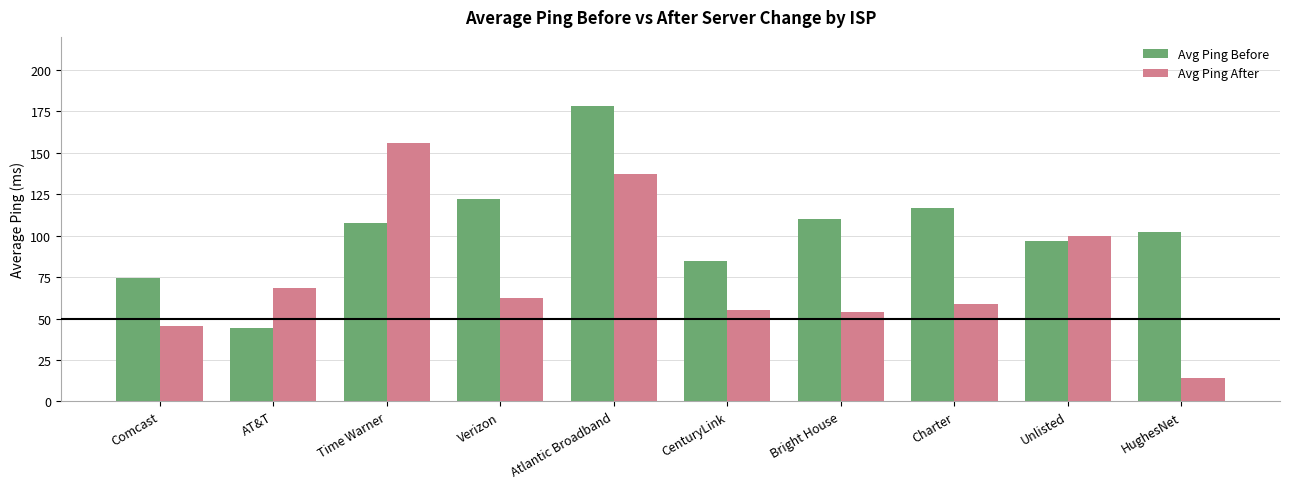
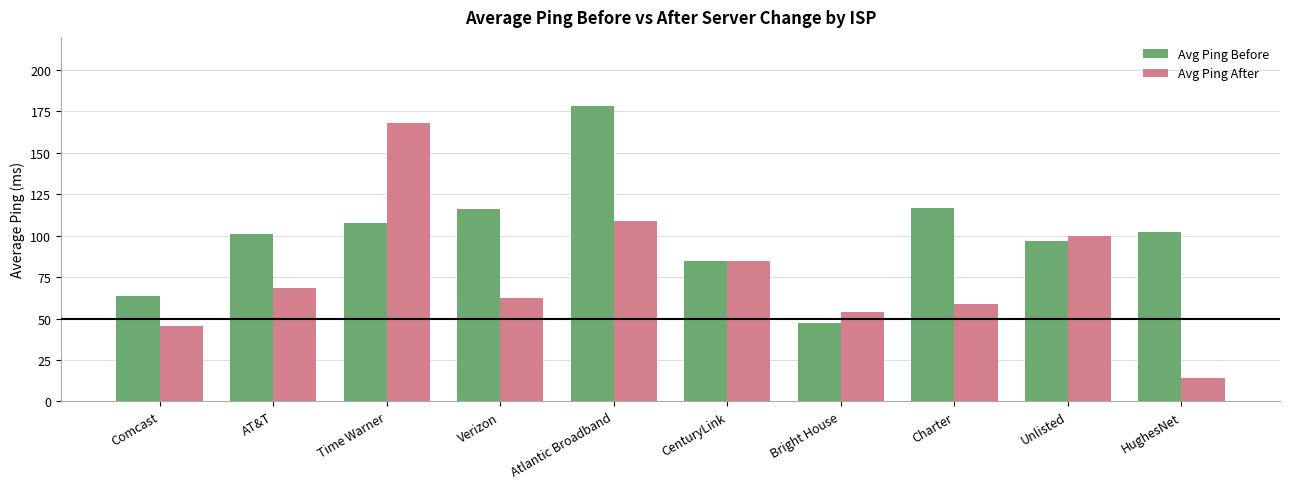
Avg Ping Before, Comcast: 74 -> 64
Avg Ping Before, AT&T: 45 -> 101
Avg Ping After, Time Warner: 156 -> 168
Avg Ping Before, Verizon: 122 -> 116
Avg Ping After, Atlantic Broadband: 137 -> 109
Avg Ping After, CenturyLink: 55 -> 85
Avg Ping Before, Bright House: 110 -> 47
